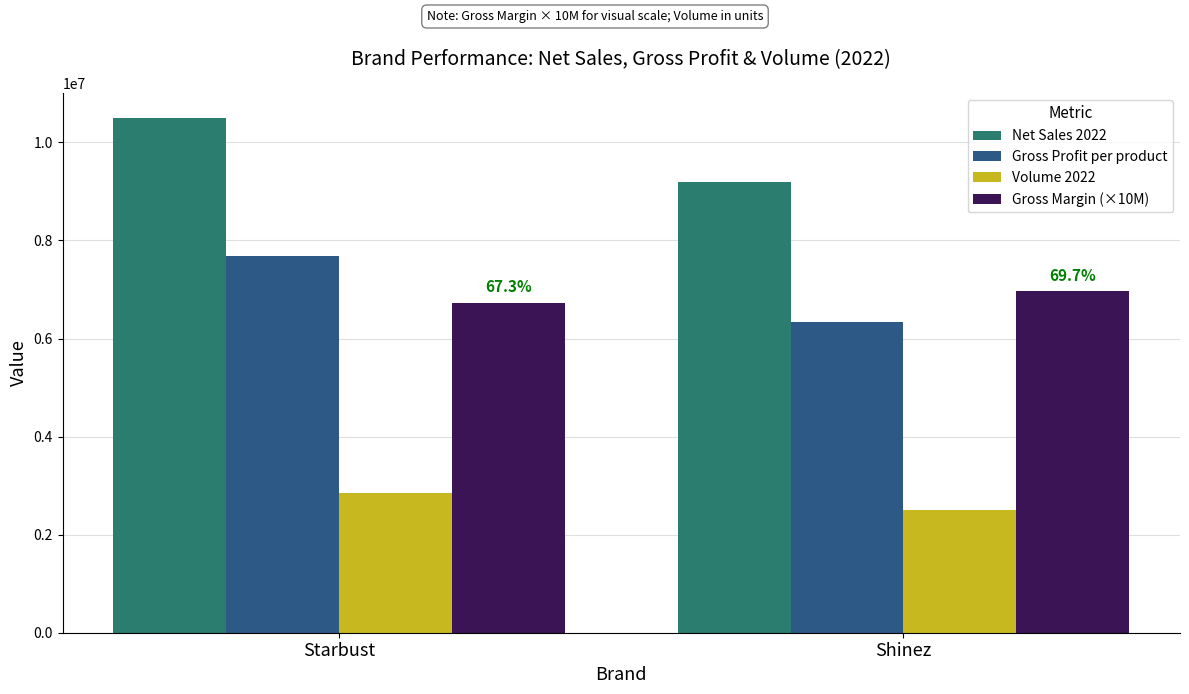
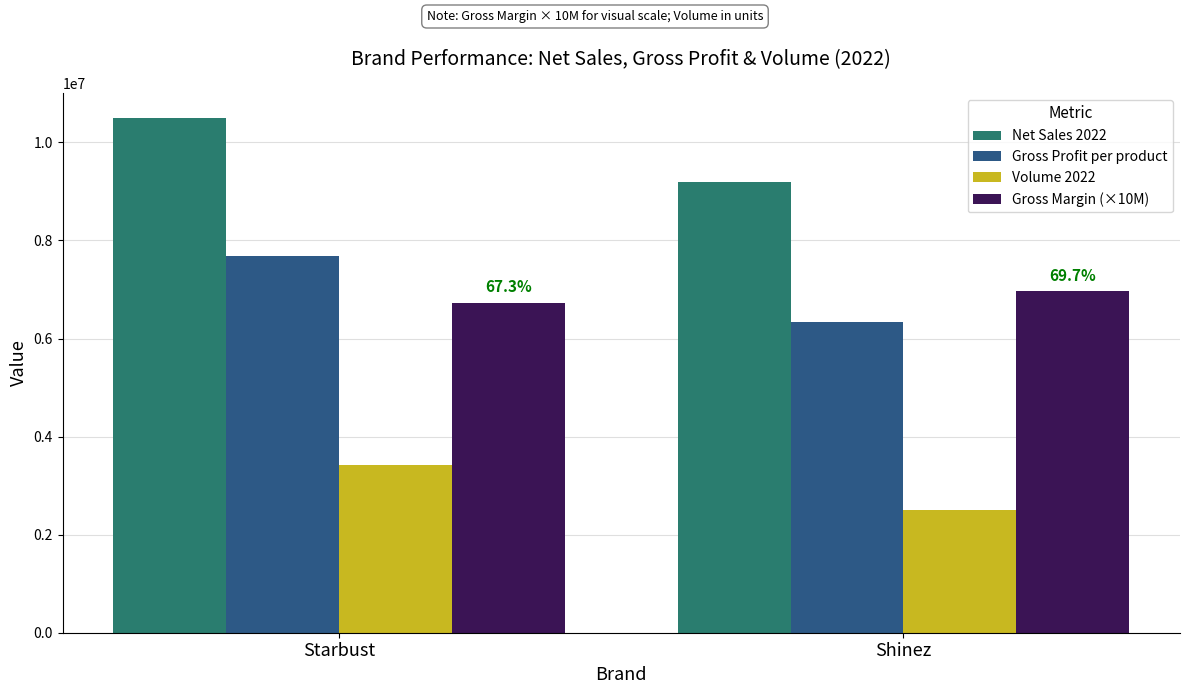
Volume 2022, Starbust: 2900000 -> 3400000
